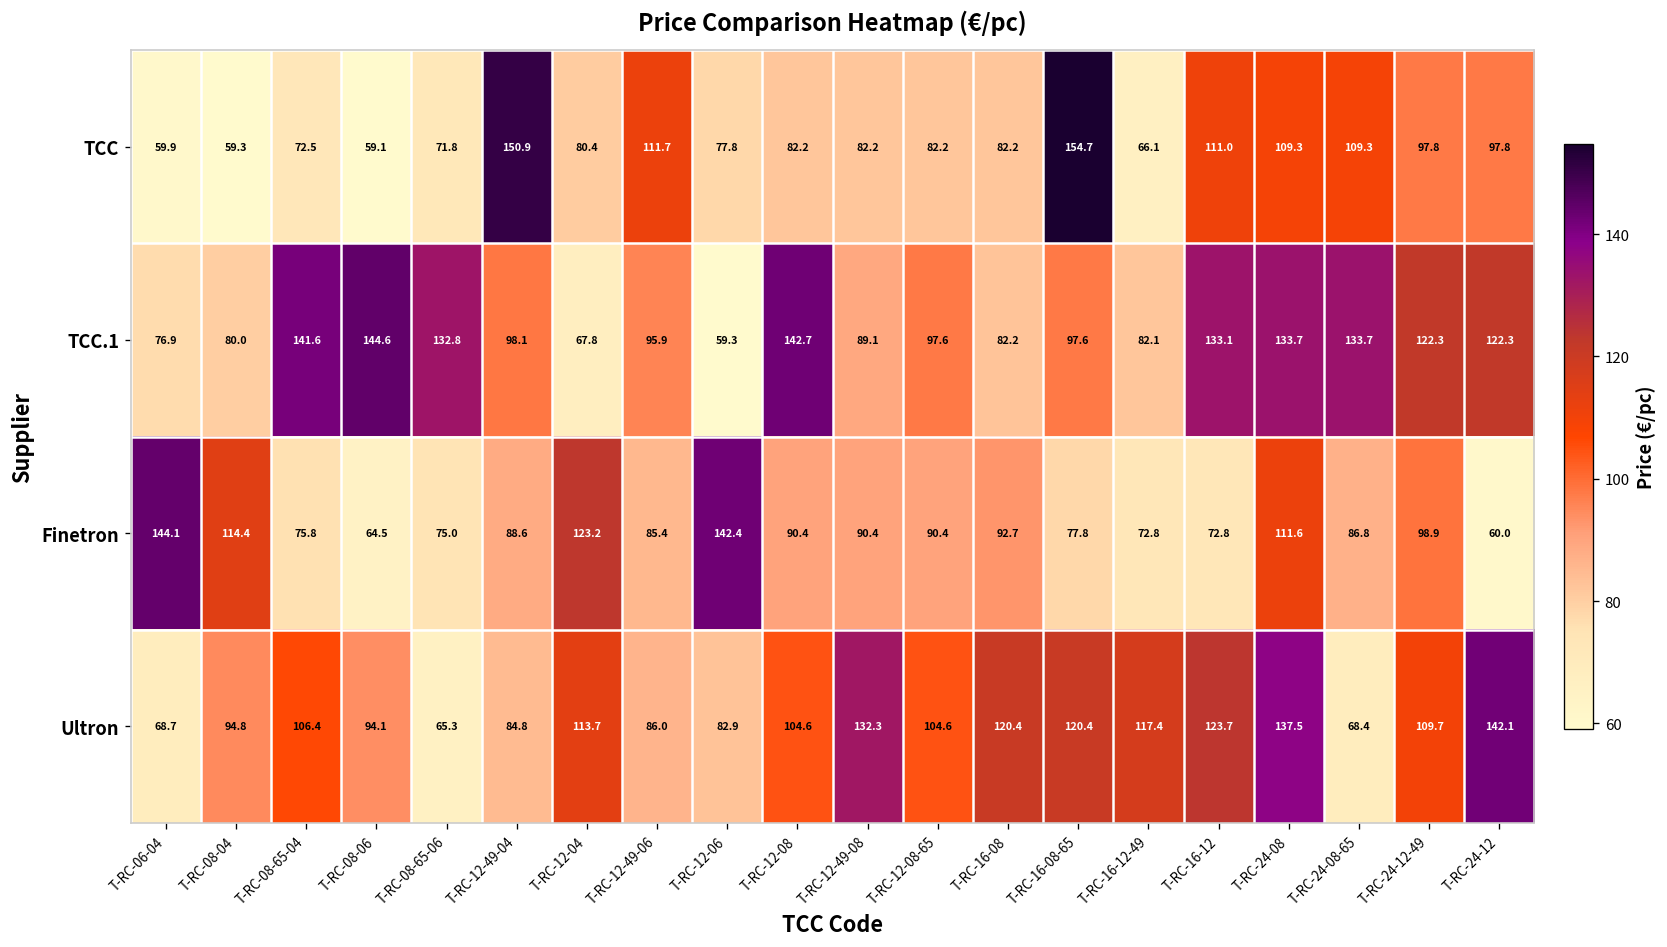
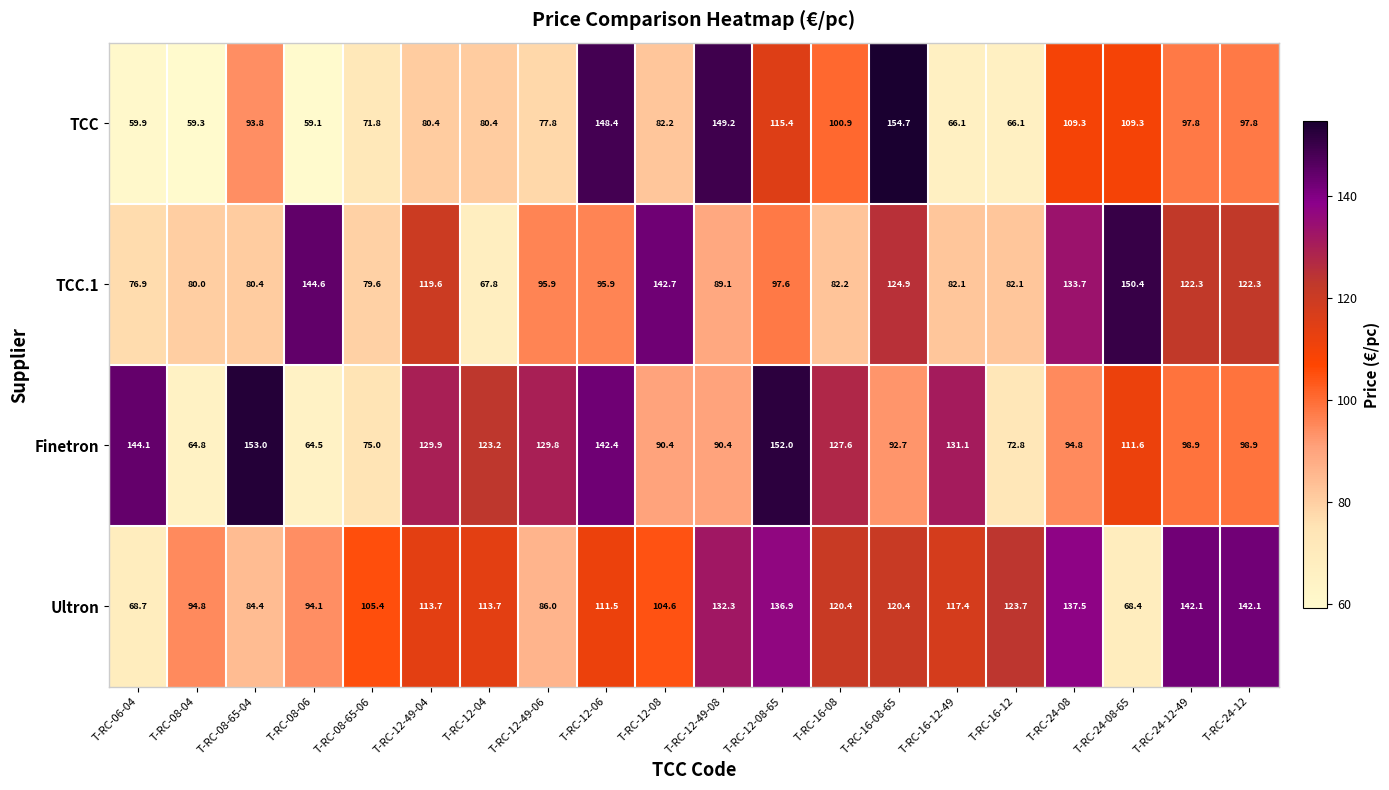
TCC, T-RC-08-65-04: 72.5 -> 93.8
TCC, T-RC-12-49-04: 150.9 -> 80.4
TCC, T-RC-12-49-06: 111.7 -> 77.8
TCC, T-RC-12-06: 77.8 -> 148.4
TCC, T-RC-12-49-08: 82.2 -> 149.2
TCC, T-RC-12-08-65: 82.2 -> 115.4
TCC, T-RC-16-08: 82.2 -> 100.9
TCC, T-RC-16-12: 111.0 -> 66.1
TCC.1, T-RC-08-65-04: 141.6 -> 80.4
TCC.1, T-RC-08-65-06: 132.8 -> 79.6
TCC.1, T-RC-12-49-04: 98.1 -> 119.6
TCC.1, T-RC-12-06: 59.3 -> 95.9
TCC.1, T-RC-16-08-65: 97.6 -> 124.9
TCC.1, T-RC-16-12: 133.1 -> 82.1
TCC.1, T-RC-24-08-65: 133.7 -> 150.4
Finetron, T-RC-08-04: 114.4 -> 64.8
Finetron, T-RC-08-65-04: 75.8 -> 153.0
Finetron, T-RC-12-49-04: 88.6 -> 129.9
Finetron, T-RC-12-49-06: 85.4 -> 129.8
Finetron, T-RC-12-08-65: 90.4 -> 152.0
Finetron, T-RC-16-08: 92.7 -> 127.6
Finetron, T-RC-16-08-65: 77.8 -> 92.7
Finetron, T-RC-16-12-49: 72.8 -> 131.1
Finetron, T-RC-24-08: 111.6 -> 94.8
Finetron, T-RC-24-08-65: 86.8 -> 111.6
Finetron, T-RC-24-12: 60.0 -> 98.9
Ultron, T-RC-08-65-04: 106.4 -> 84.4
Ultron, T-RC-08-65-06: 65.3 -> 105.4
Ultron, T-RC-12-49-04: 84.8 -> 113.7
Ultron, T-RC-12-06: 82.9 -> 111.5
Ultron, T-RC-12-08-65: 104.6 -> 136.9
Ultron, T-RC-24-12-49: 109.7 -> 142.1
